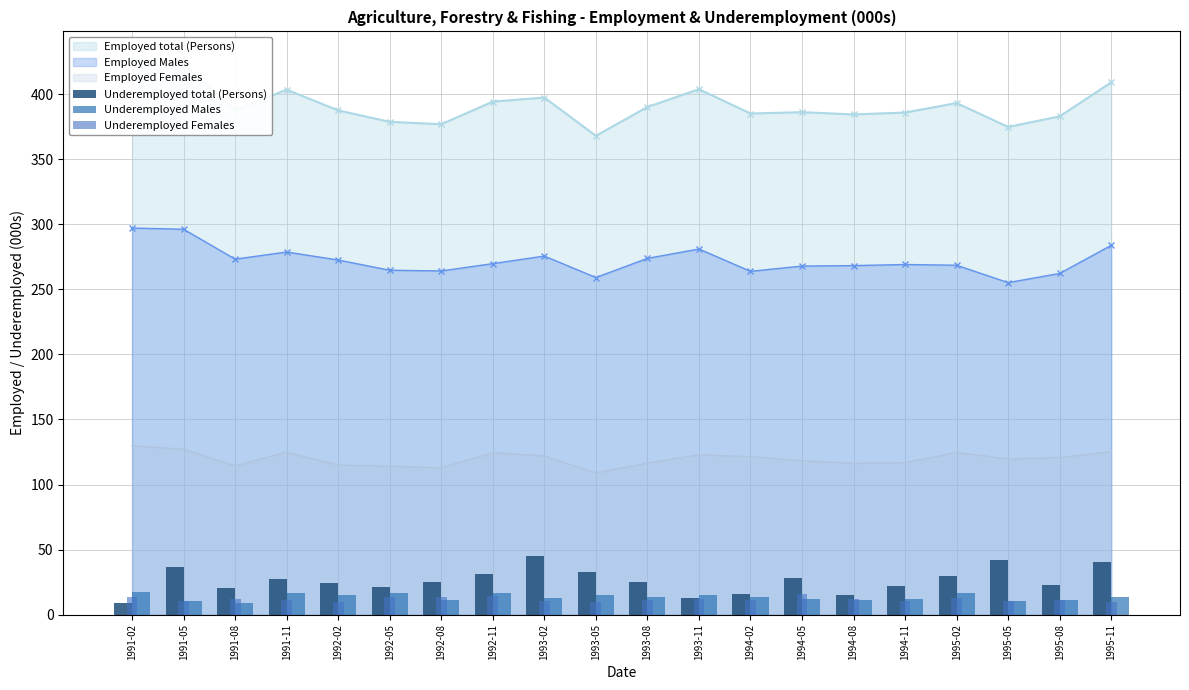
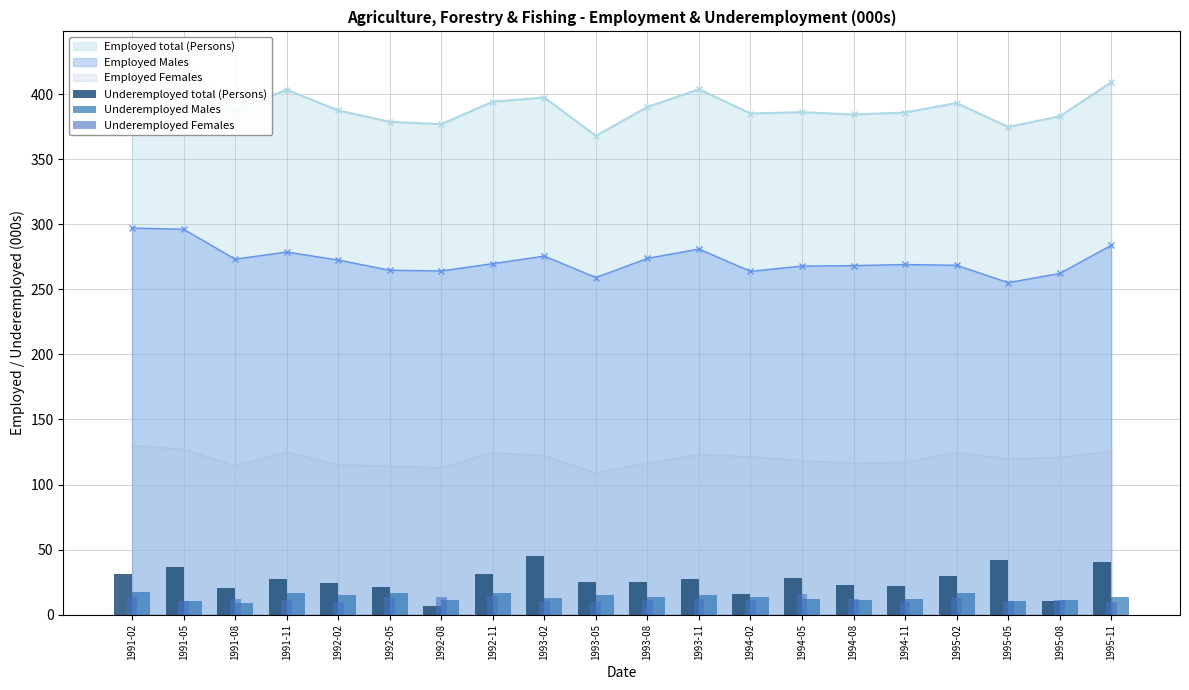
Underemployed total (Persons), 1991-02: 9 -> 31
Underemployed total (Persons), 1992-08: 25 -> 6
Underemployed total (Persons), 1993-05: 33 -> 25
Underemployed total (Persons), 1993-11: 13 -> 27
Underemployed total (Persons), 1994-08: 15 -> 23
Underemployed total (Persons), 1995-08: 23 -> 10
